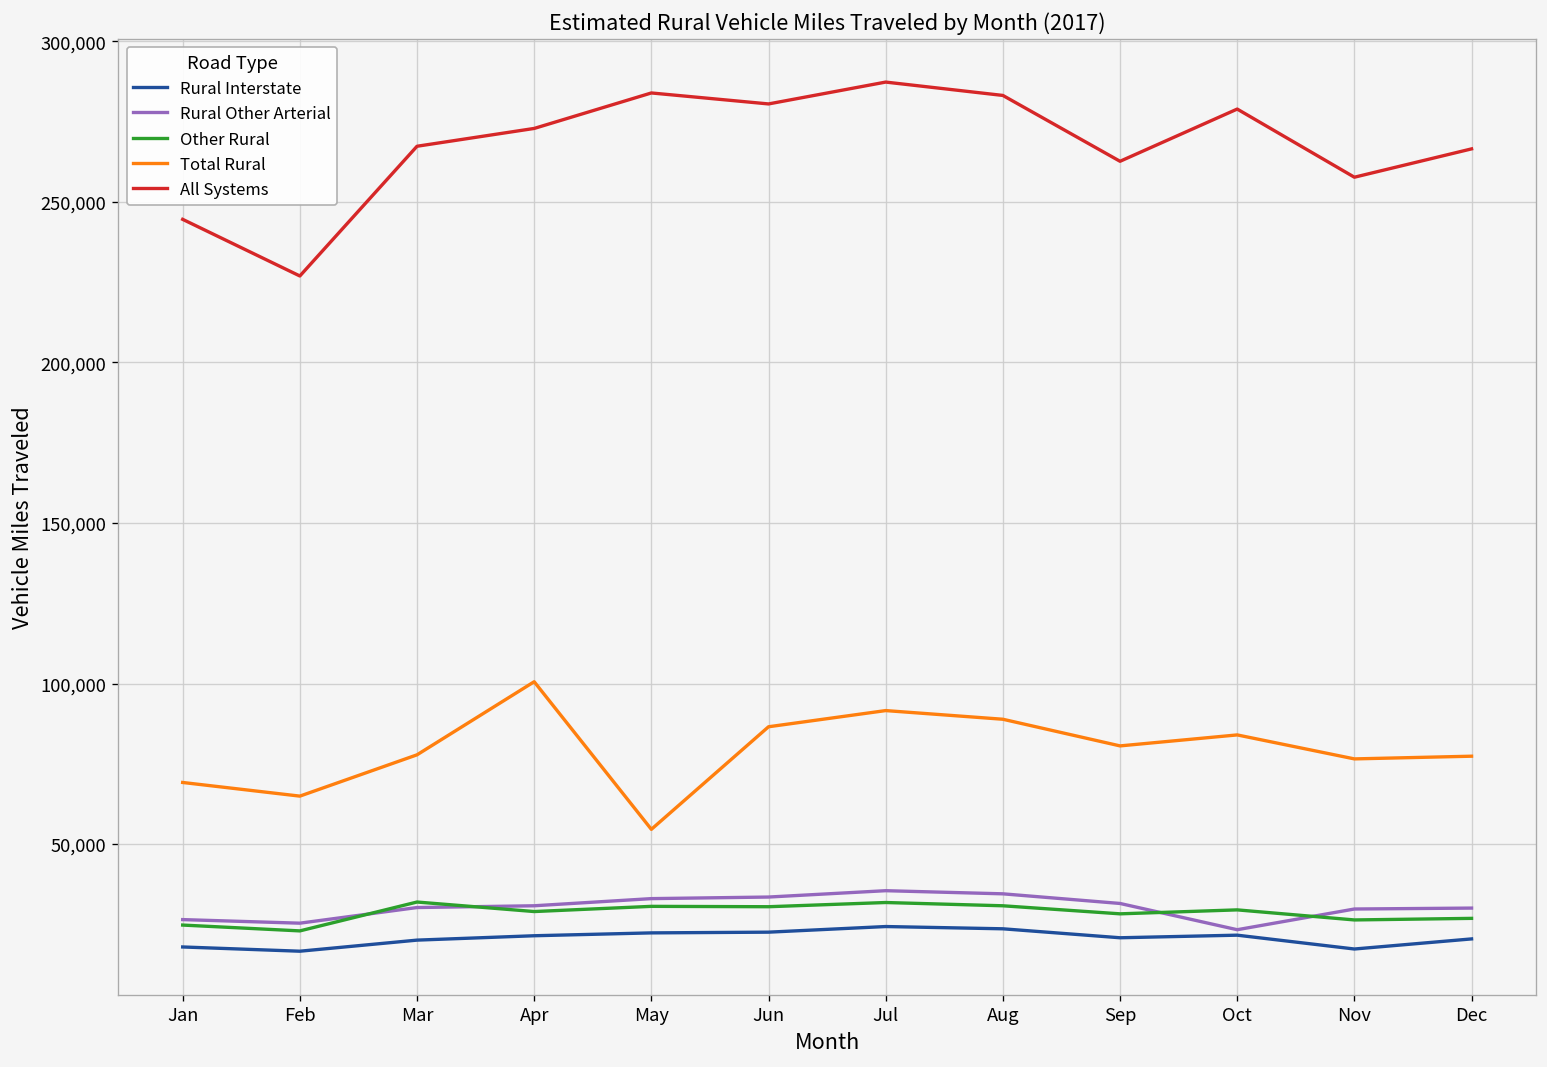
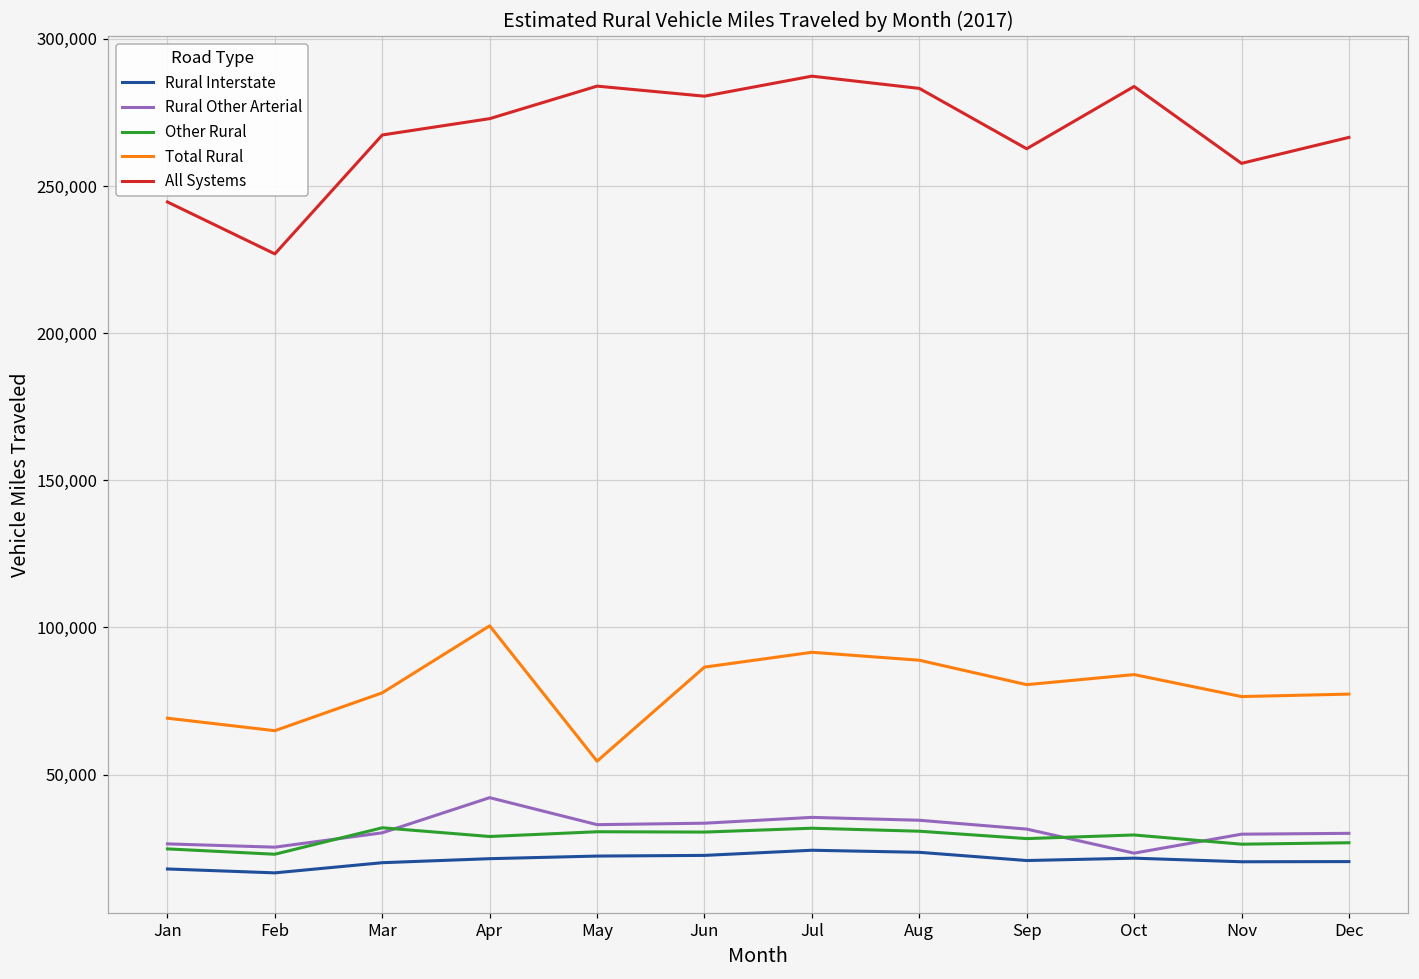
Rural Other Arterial, Apr: 31,000 -> 42,000
All Systems, Oct: 279,000 -> 284,000
Rural Interstate, Nov: 17,000 -> 20,000
